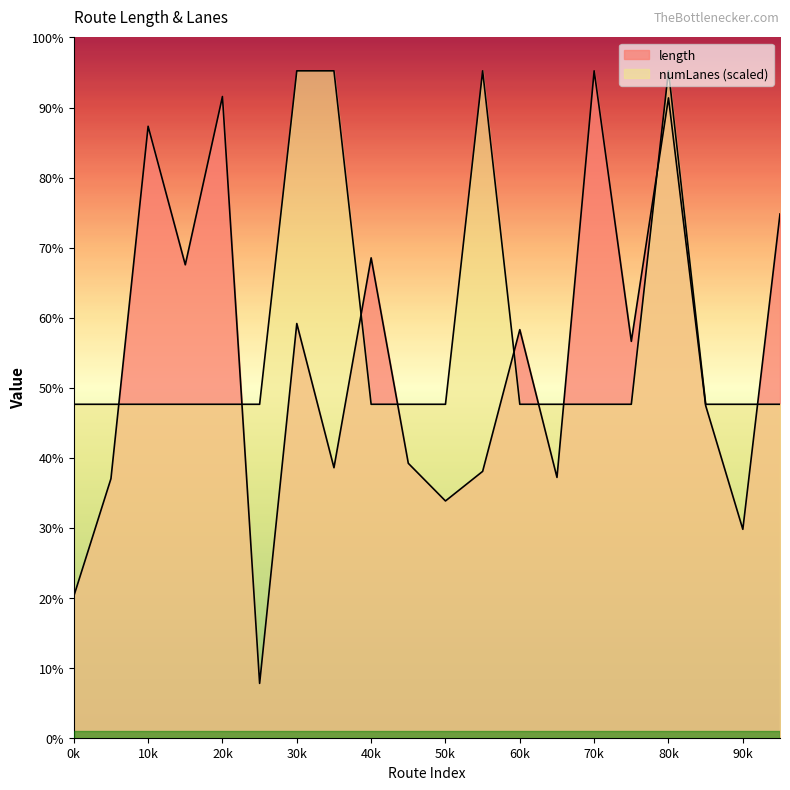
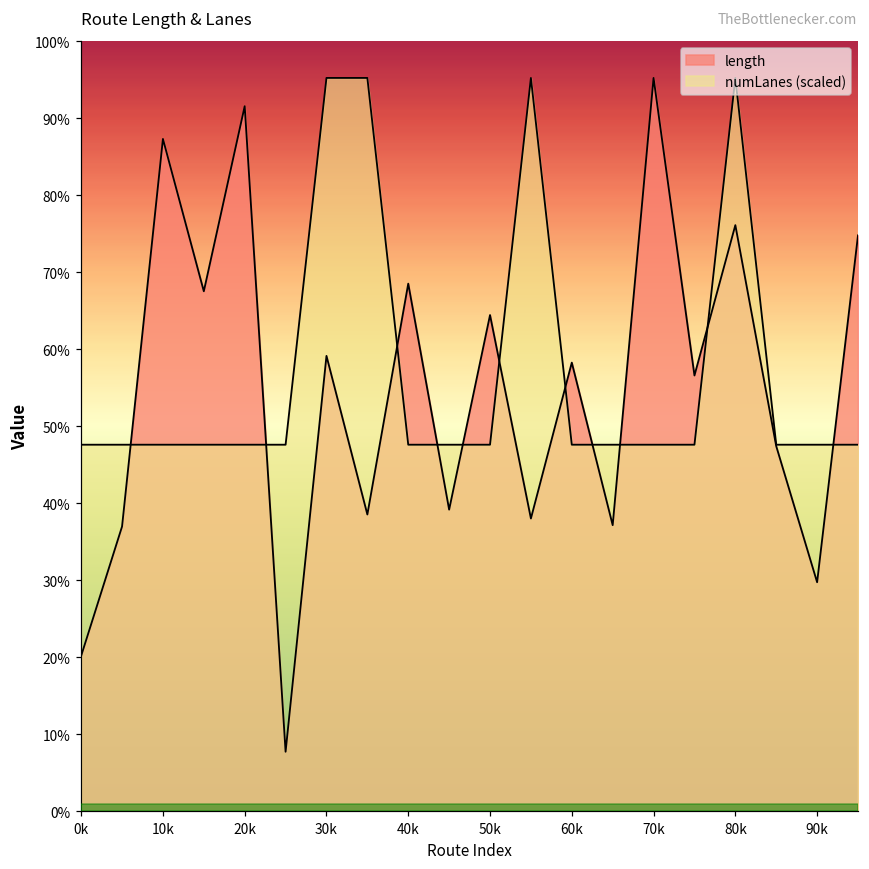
length, 50k: 34% -> 64%
length, 80k: 91% -> 76%
